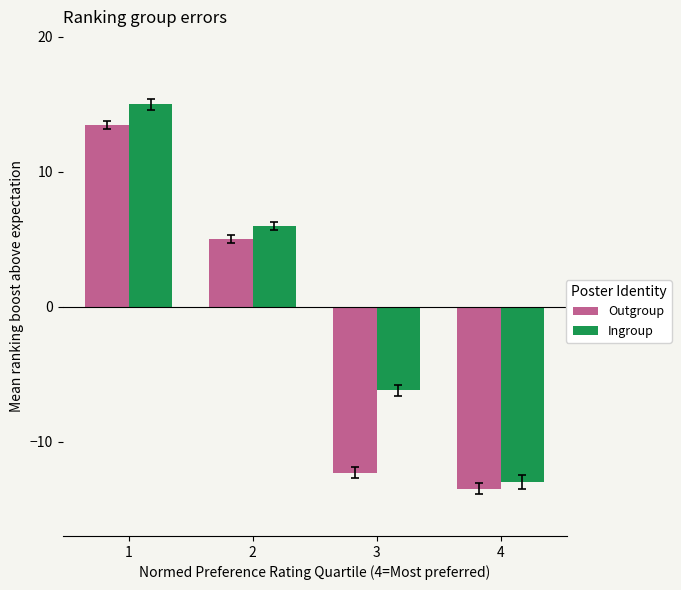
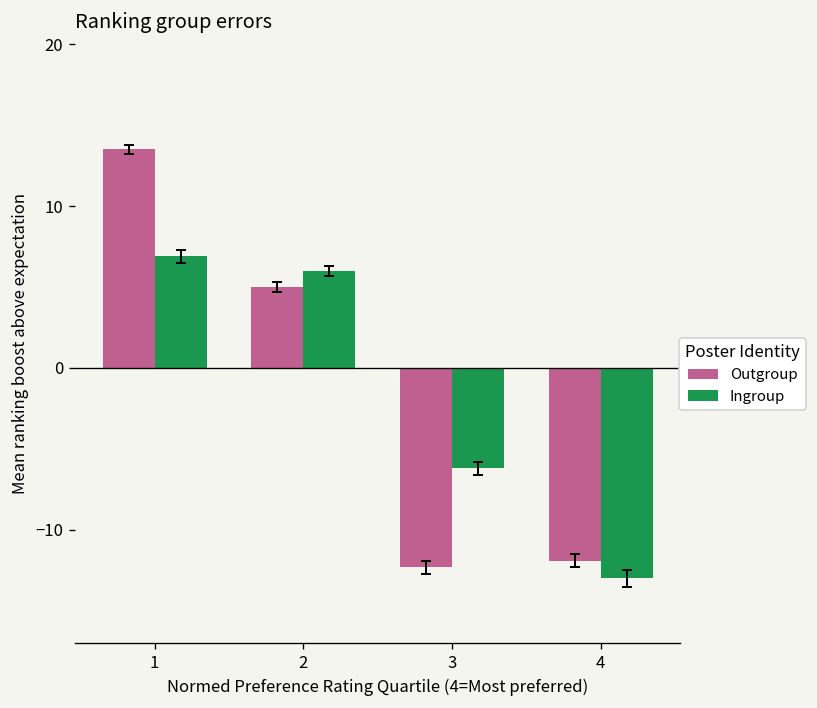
Ingroup, 1: 15.0 -> 6.9
Outgroup, 4: -13.5 -> -11.9
